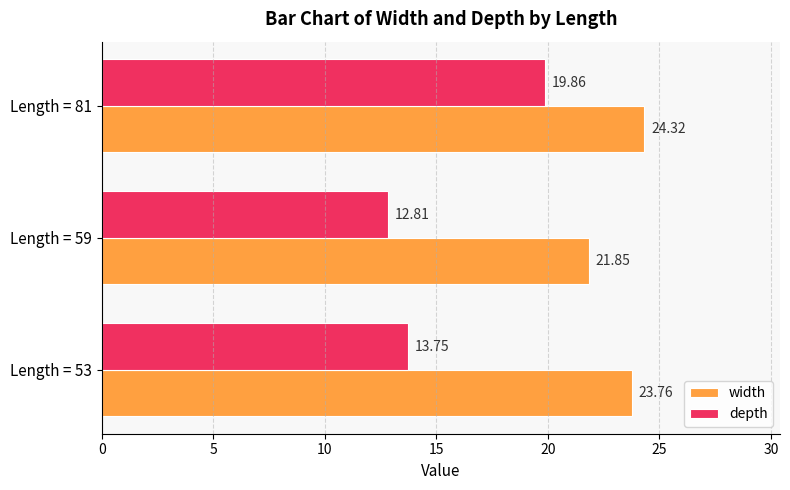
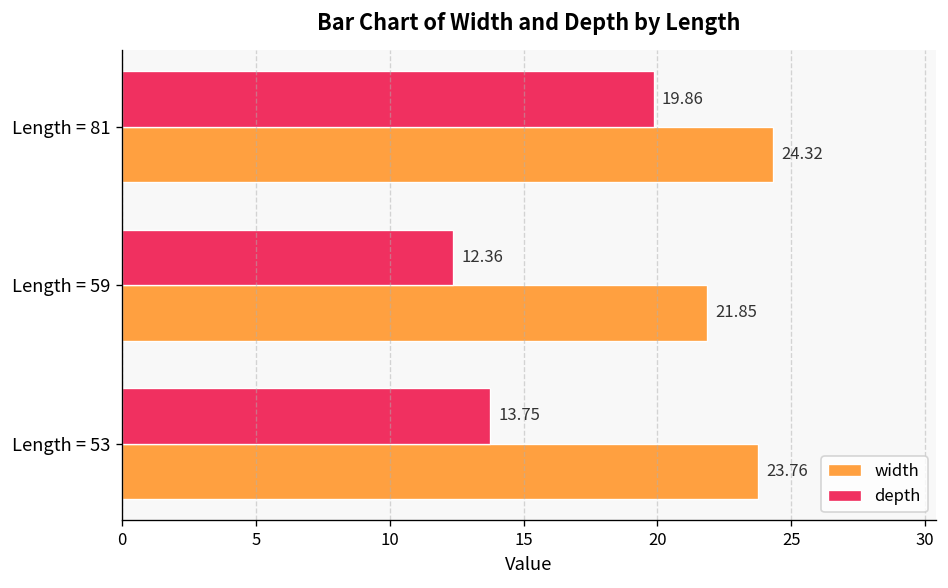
depth, Length = 59: 12.81 -> 12.36
